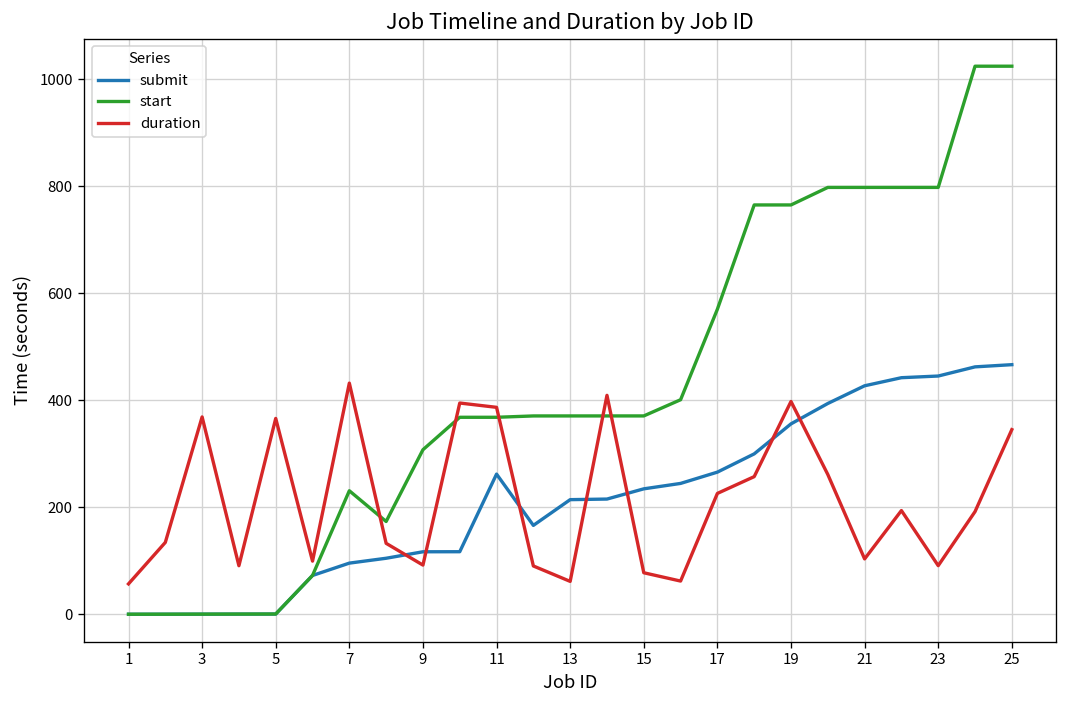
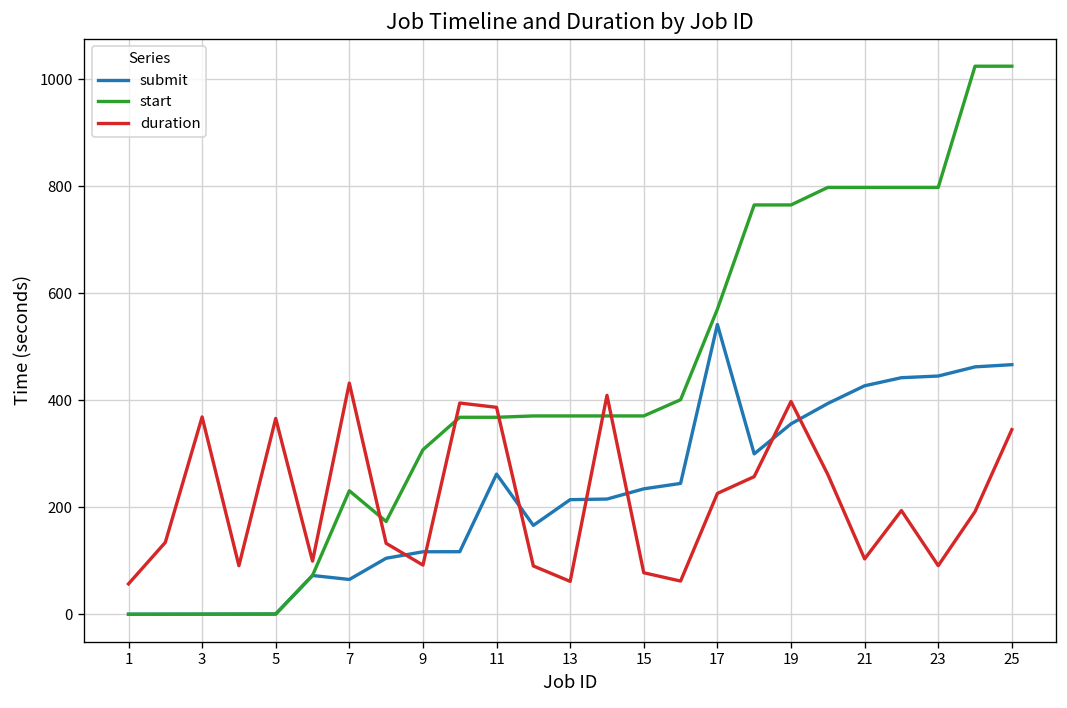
submit, 7: 100 -> 60
submit, 17: 270 -> 540
